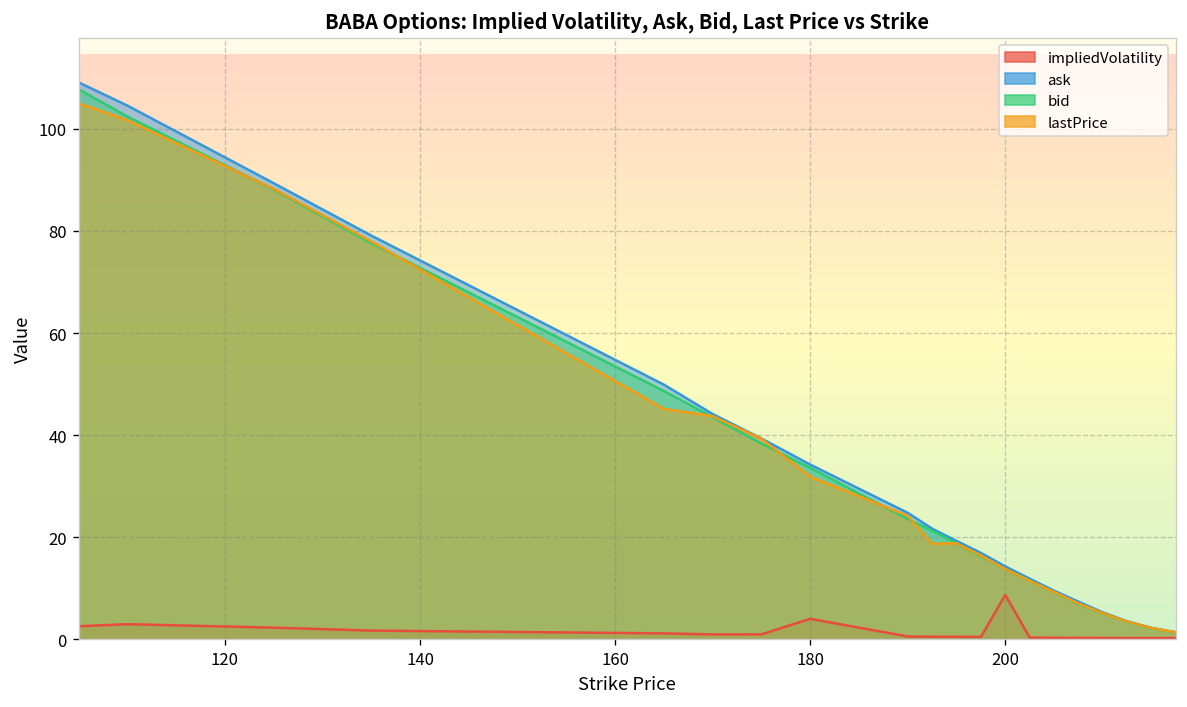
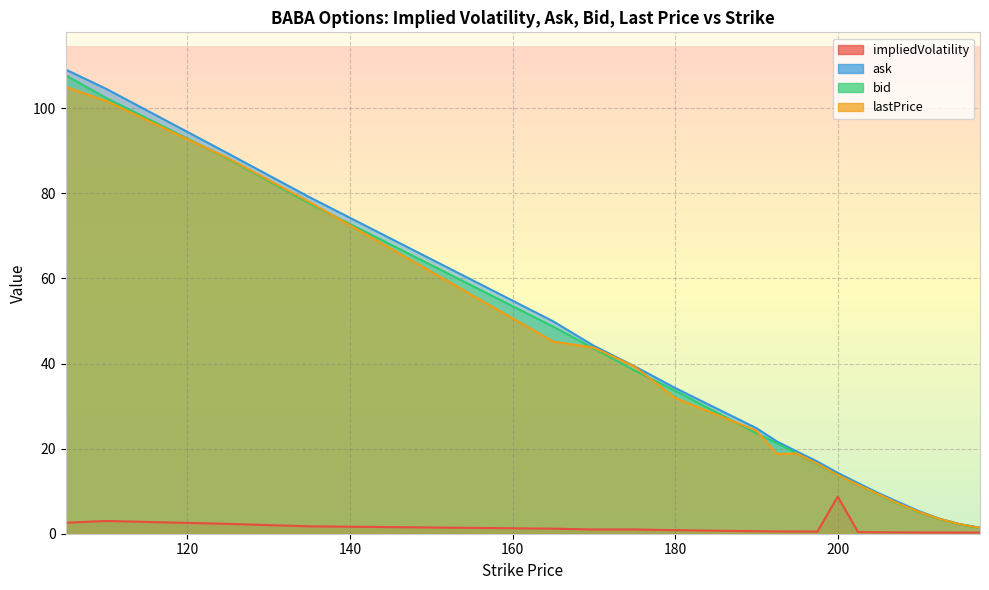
impliedVolatility, 180: 4 -> 1
